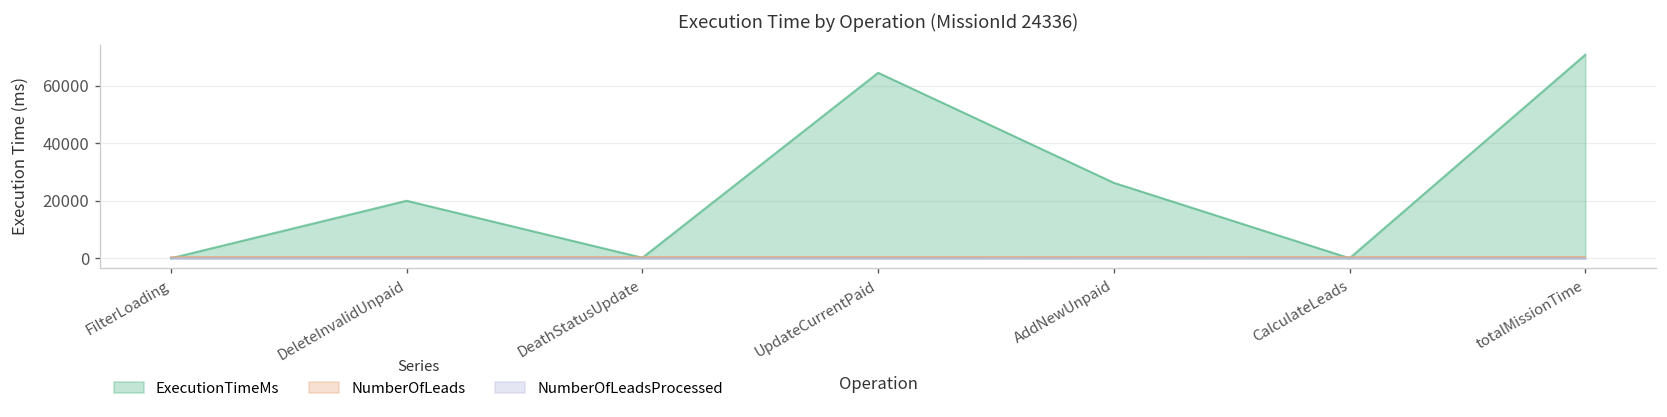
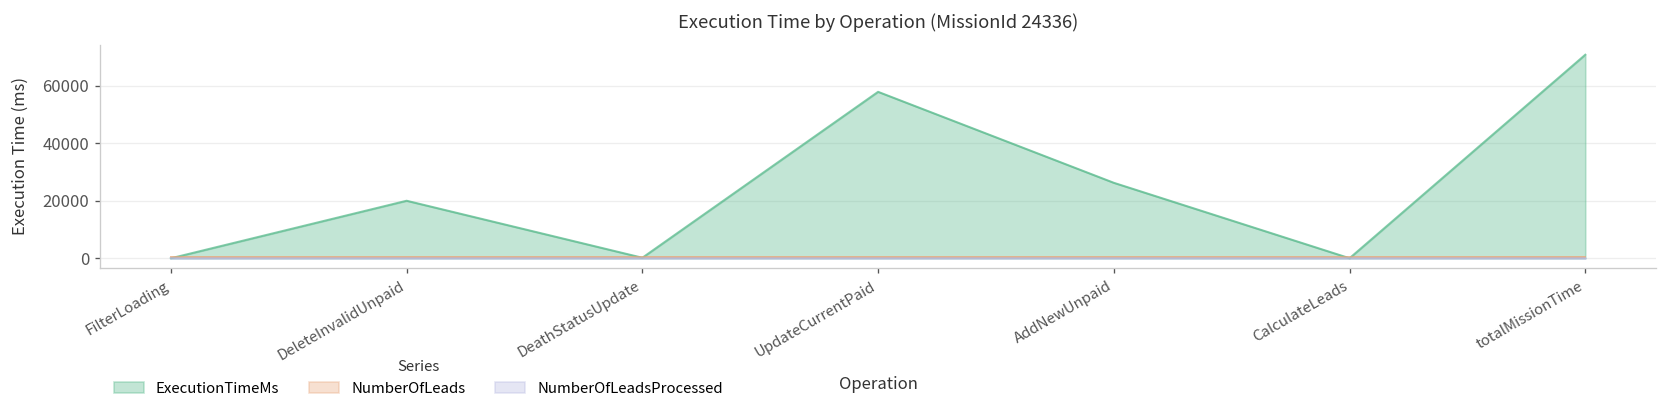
ExecutionTimeMs, UpdateCurrentPaid: 64000 -> 58000
